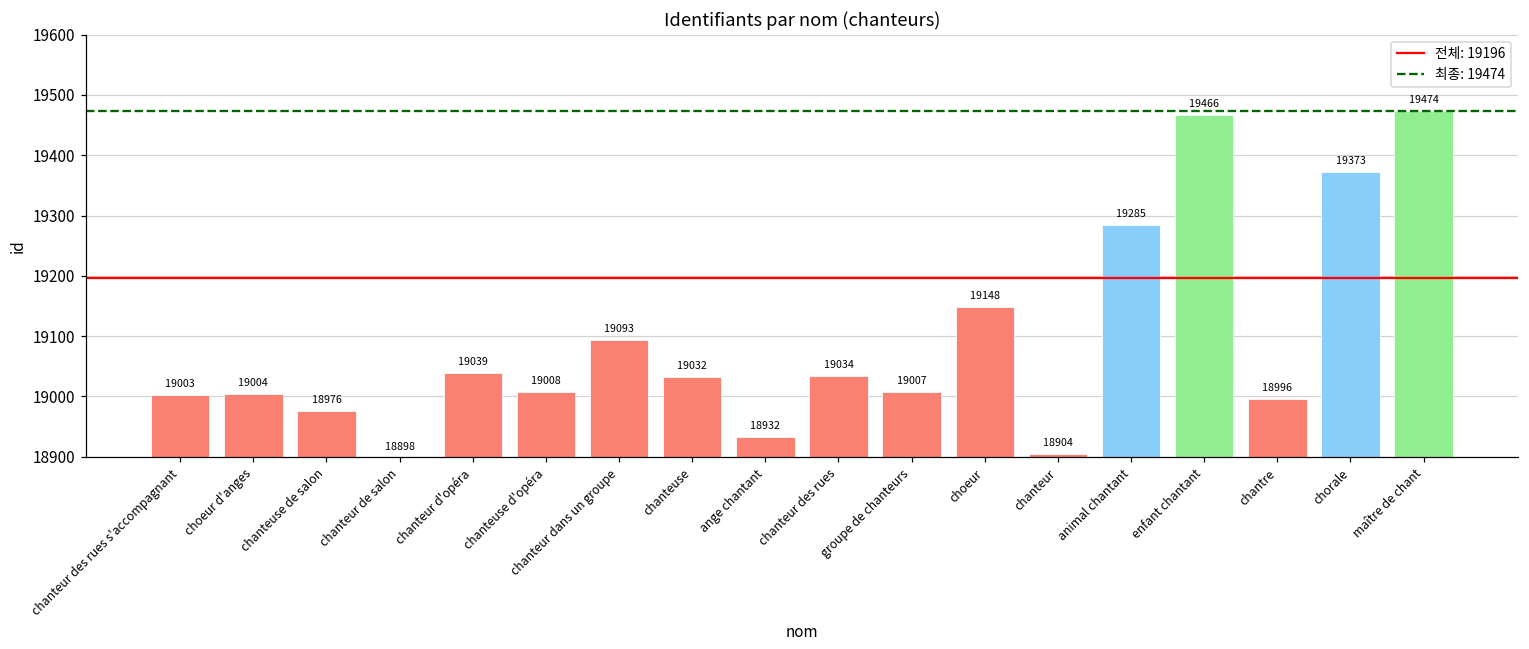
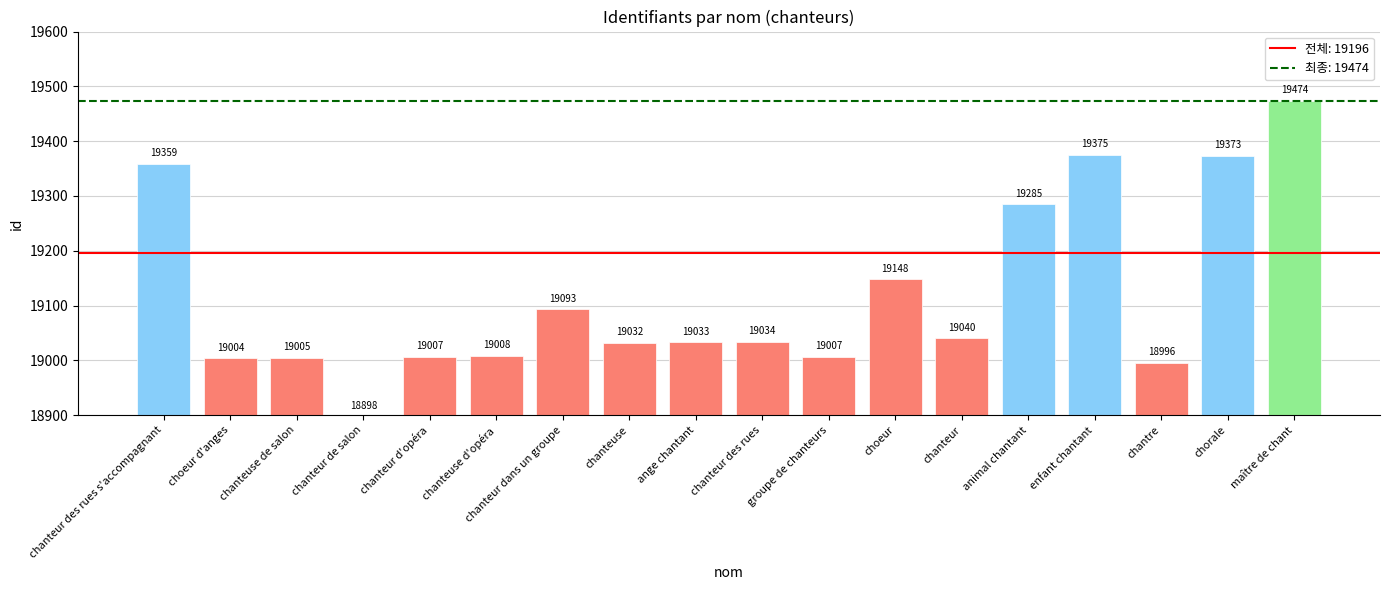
chanteur des rues s'accompagnant: 19003 -> 19359
chanteuse de salon: 18976 -> 19005
chanteur d'opéra: 19039 -> 19007
ange chantant: 18932 -> 19033
chanteur: 18904 -> 19040
enfant chantant: 19466 -> 19375
